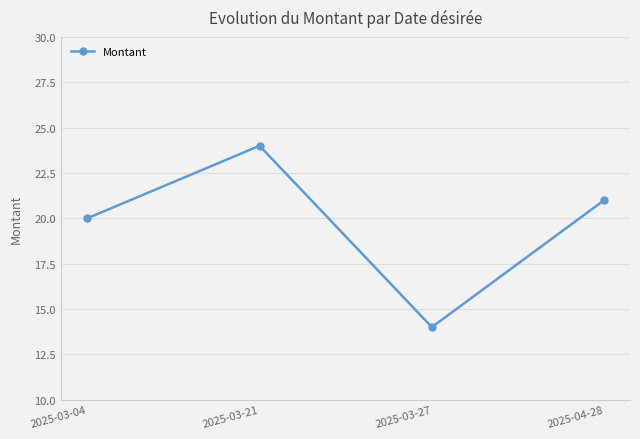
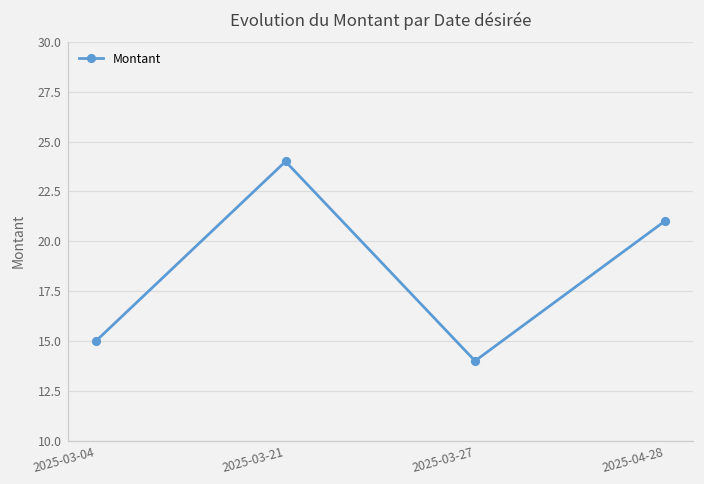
2025-03-04: 20 -> 15
